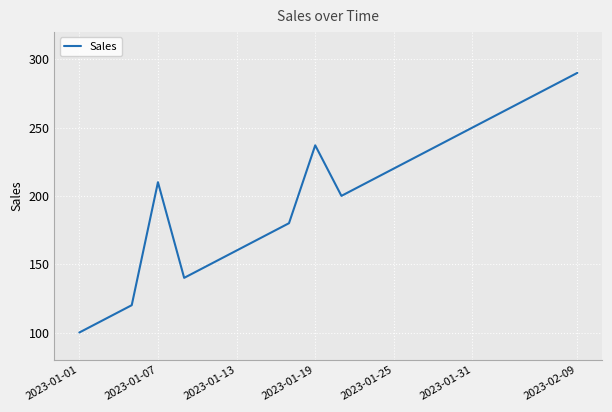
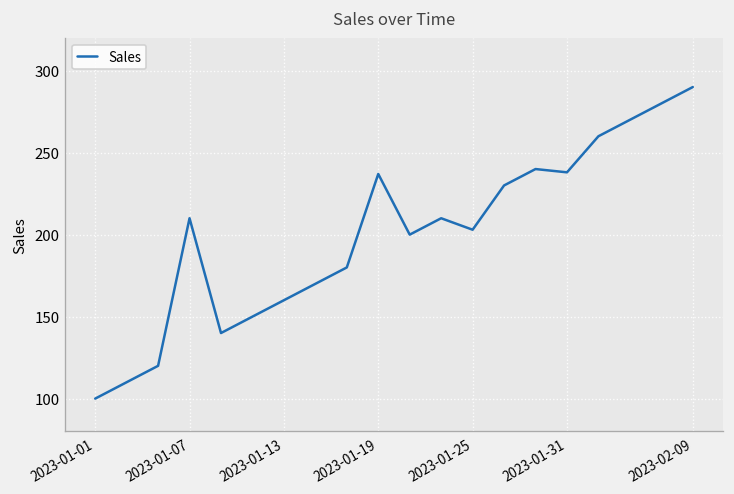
2023-01-25: 220 -> 203
2023-01-31: 250 -> 238
